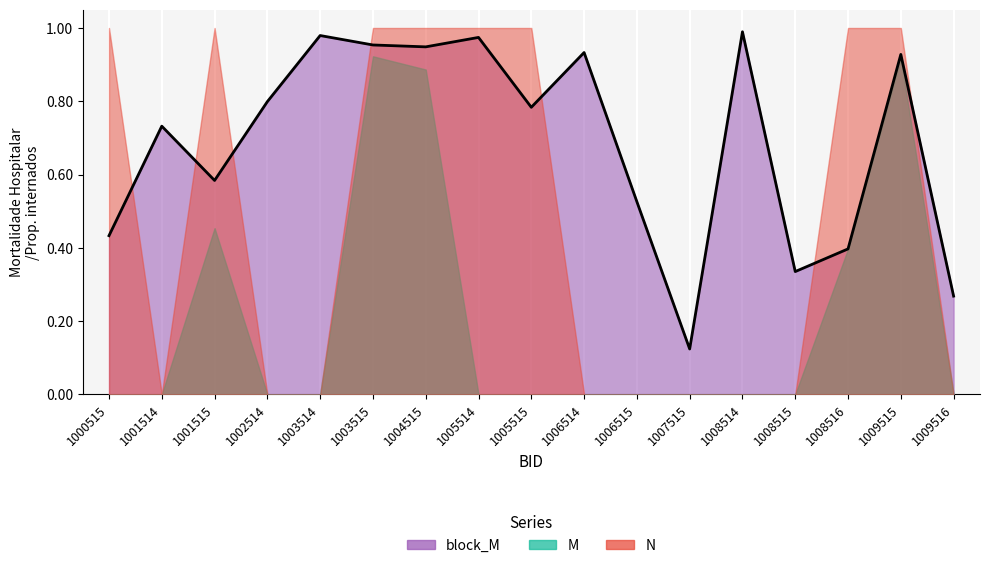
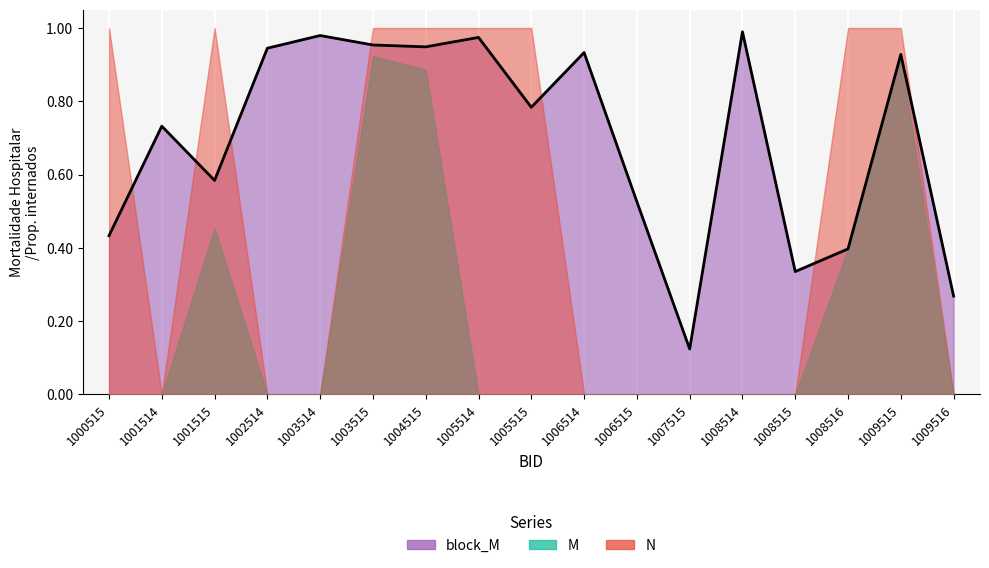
block_M, 1002514: 0.80 -> 0.94
